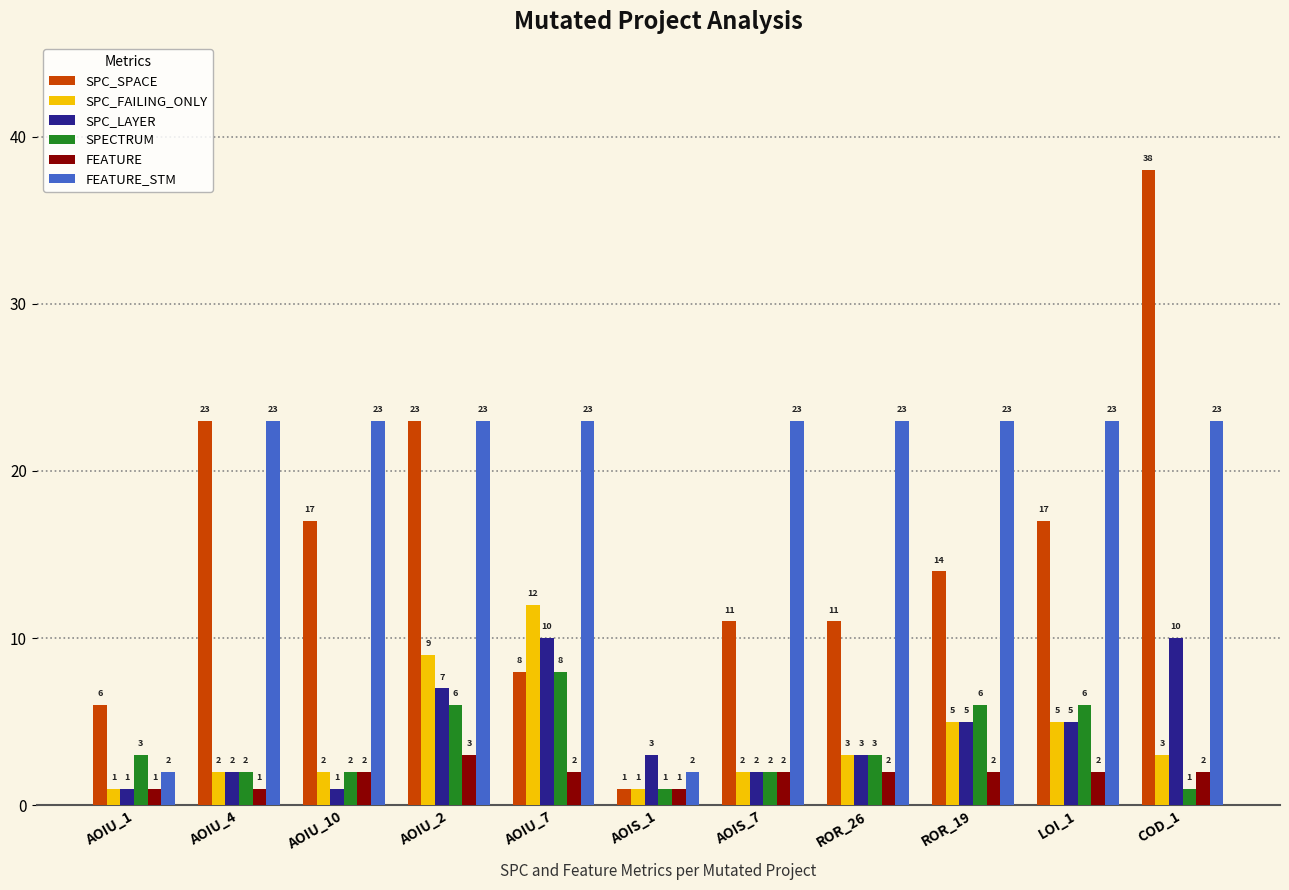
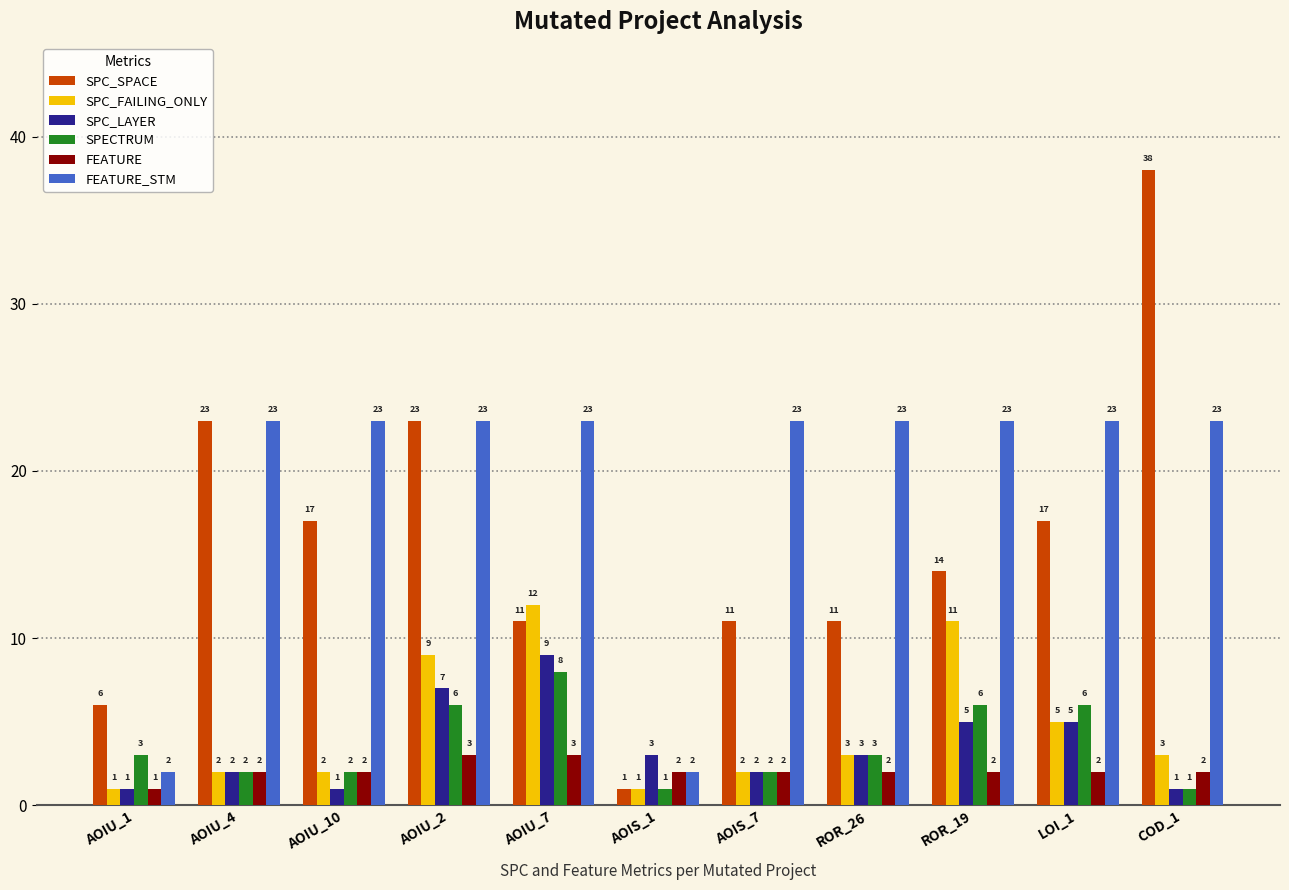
FEATURE, AOIU_4: 1 -> 2
SPC_SPACE, AOIU_7: 8 -> 11
SPC_LAYER, AOIU_7: 10 -> 9
FEATURE, AOIU_7: 2 -> 3
FEATURE, AOIS_1: 1 -> 2
SPC_FAILING_ONLY, ROR_19: 5 -> 11
SPC_LAYER, COD_1: 10 -> 1
